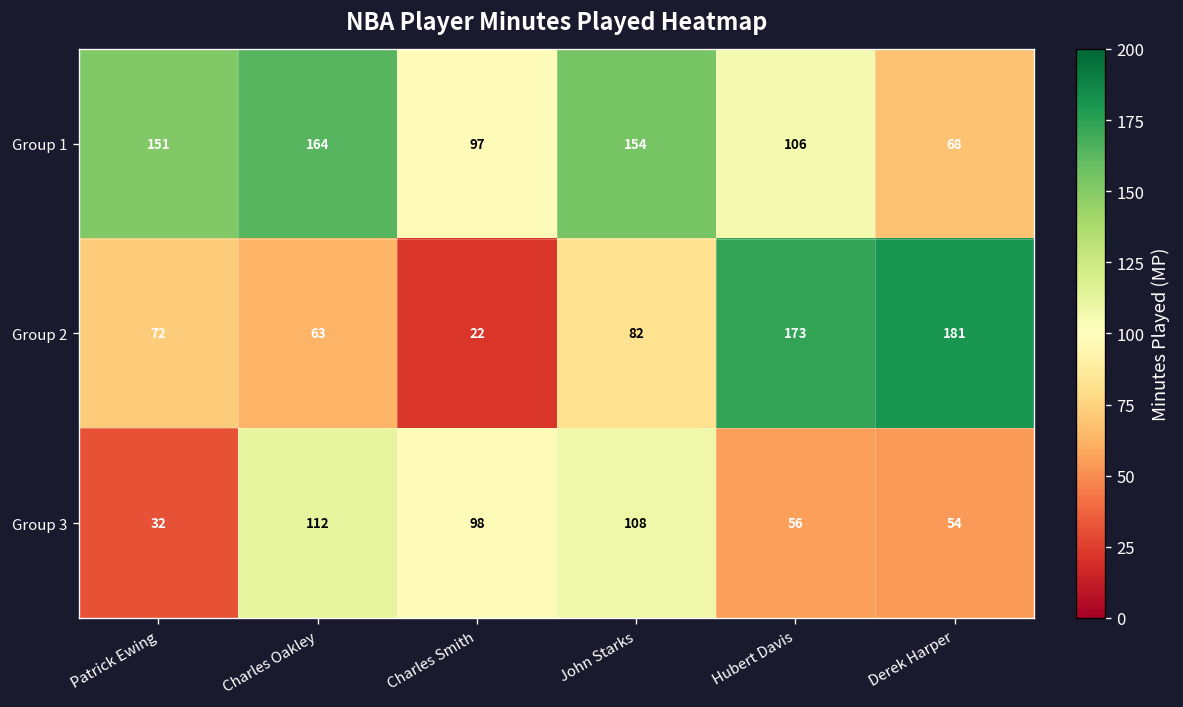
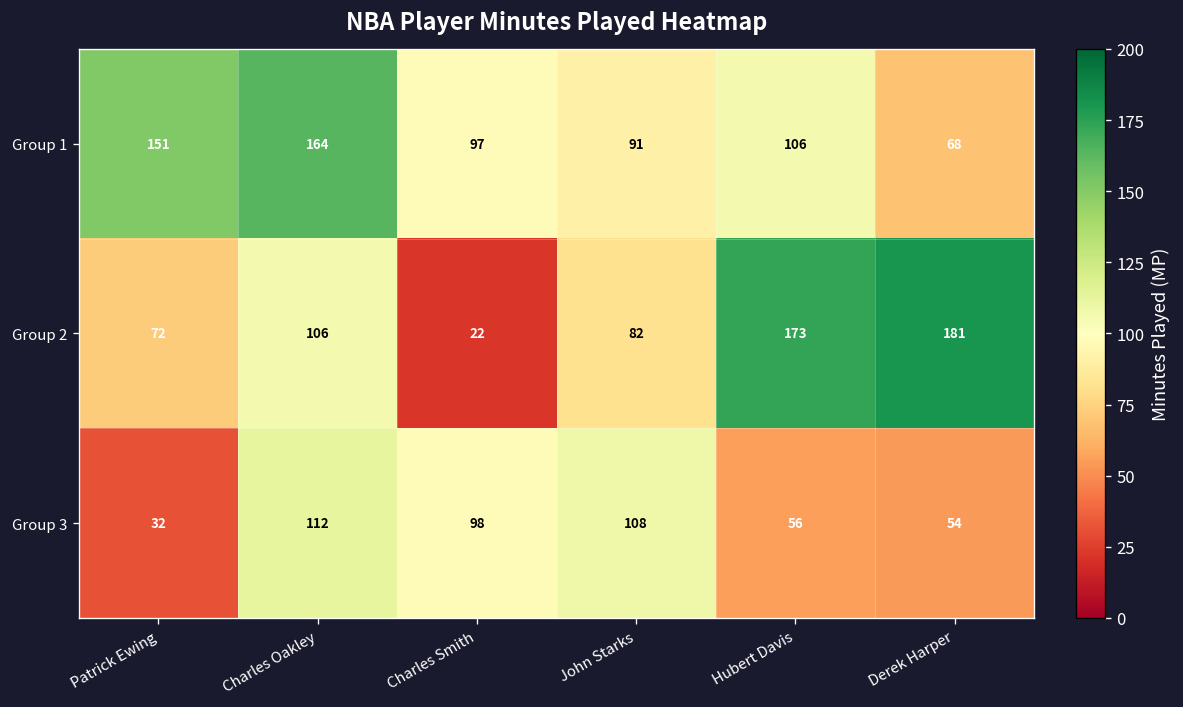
Group 1, John Starks: 154 -> 91
Group 2, Charles Oakley: 63 -> 106
